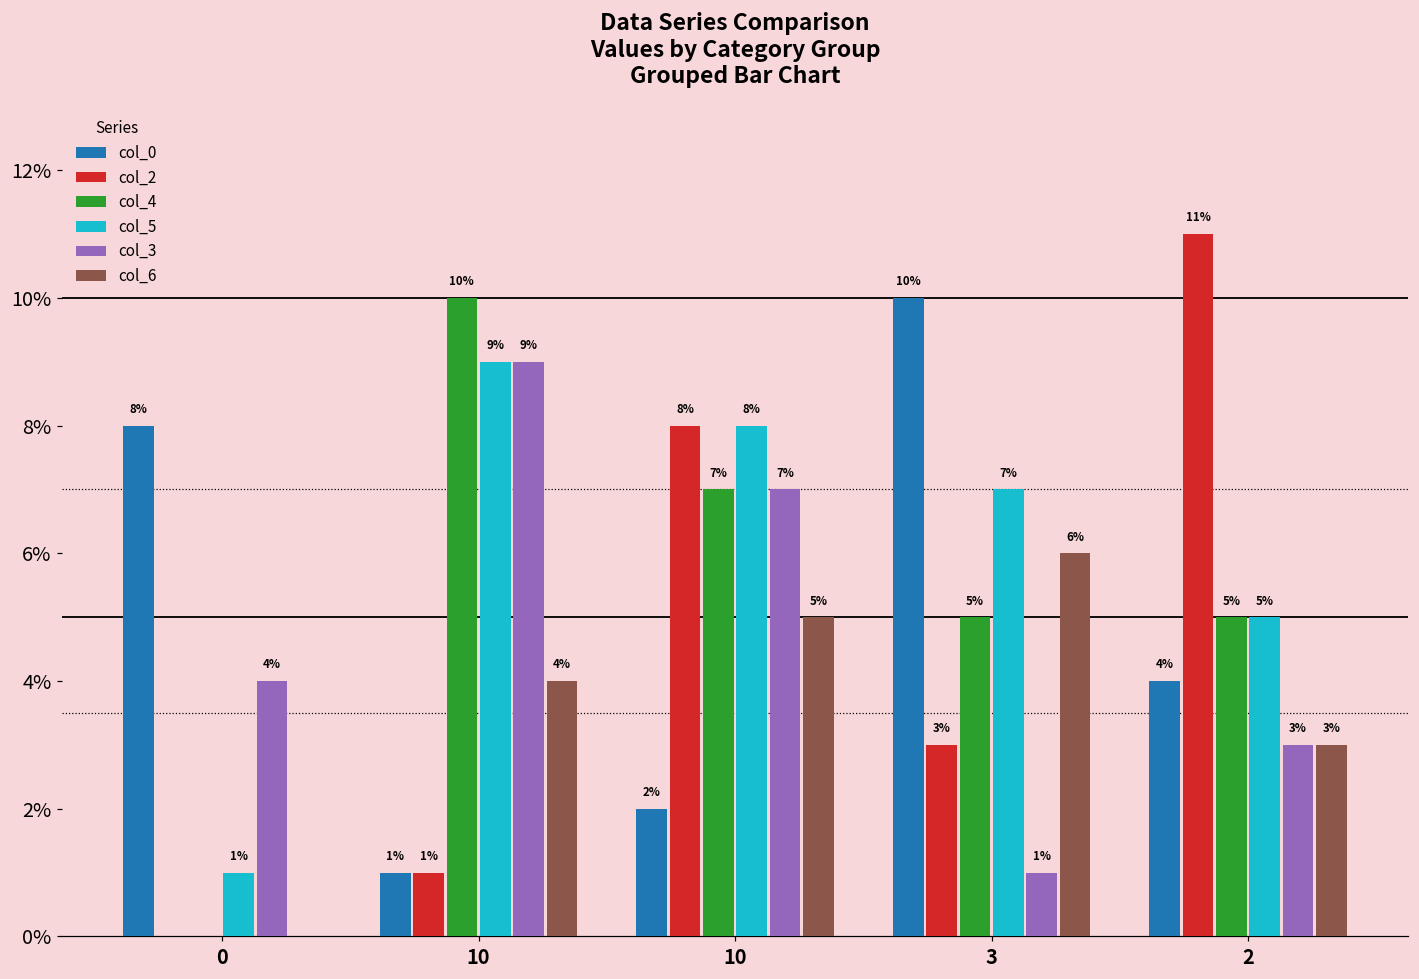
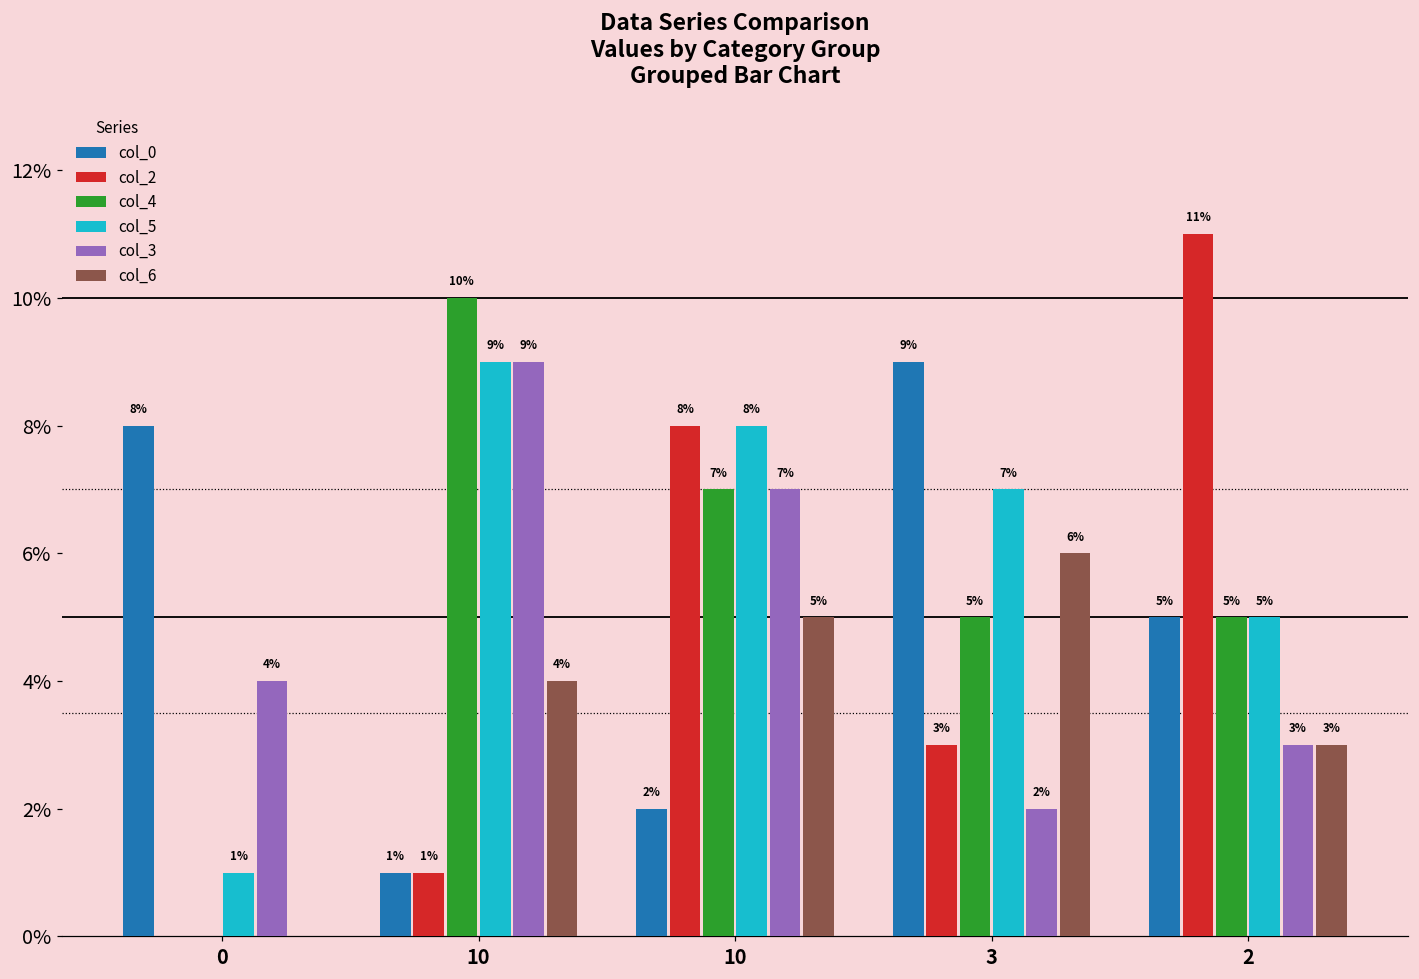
col_0, 3: 10% -> 9%
col_3, 3: 1% -> 2%
col_0, 2: 4% -> 5%
